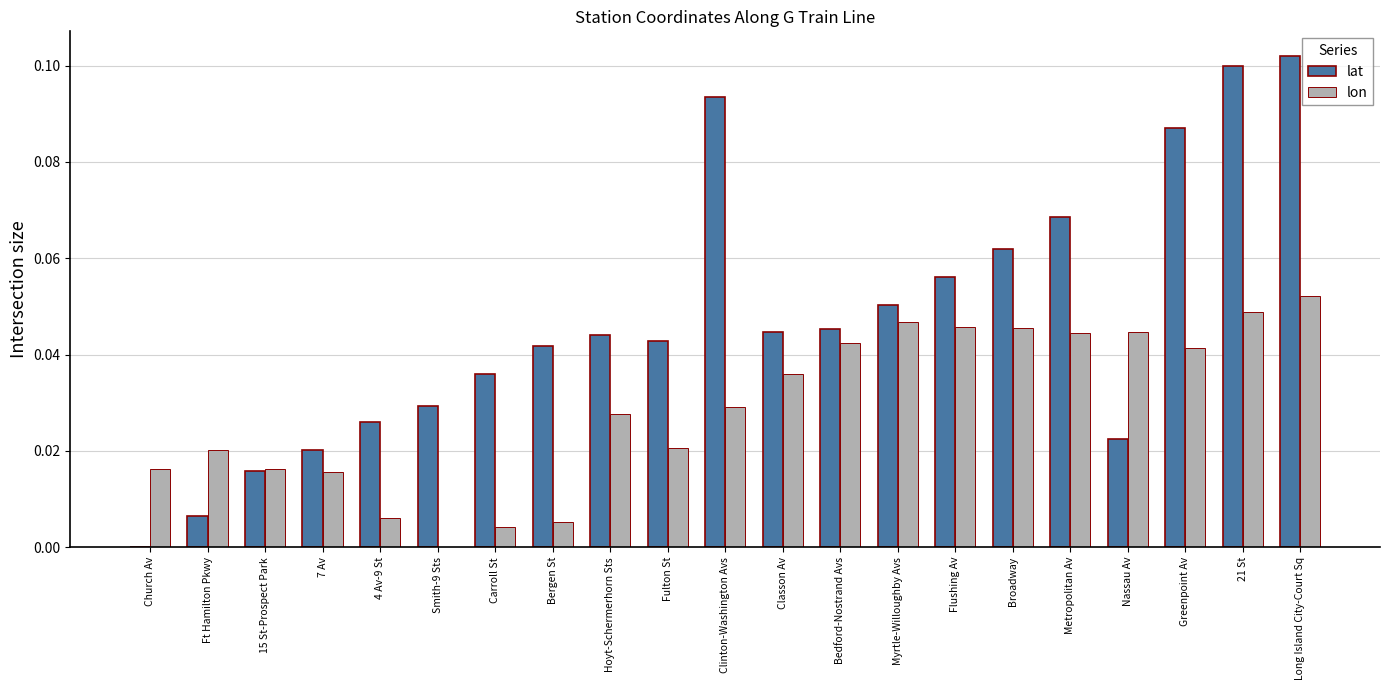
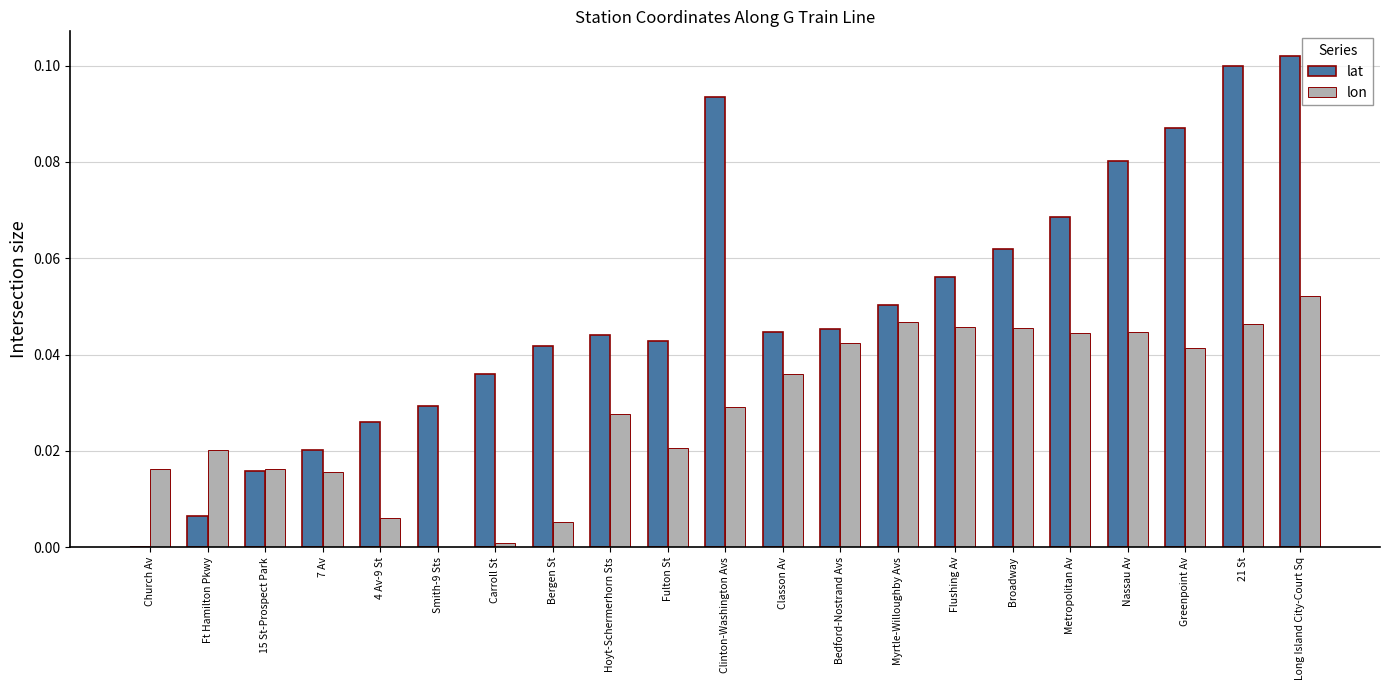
lon, Carroll St: 0.004 -> 0.001
lat, Nassau Av: 0.022 -> 0.080
lon, 21 St: 0.049 -> 0.046
